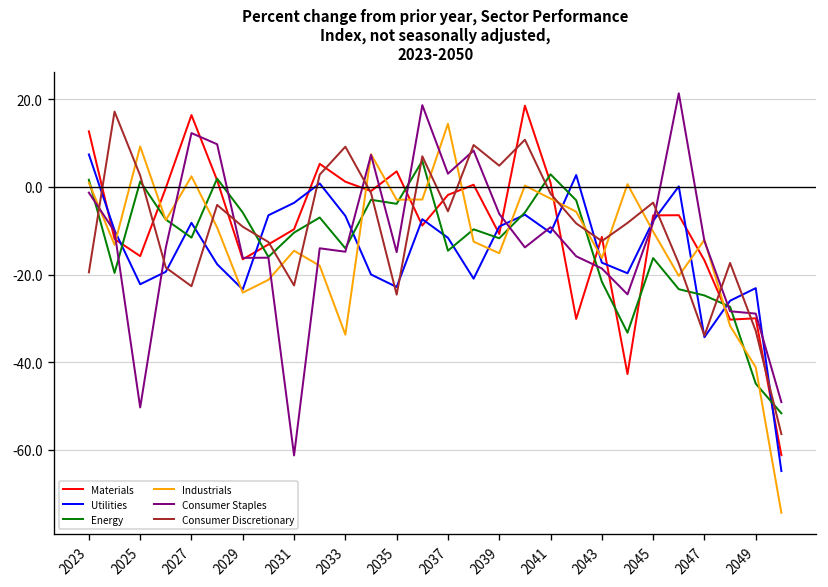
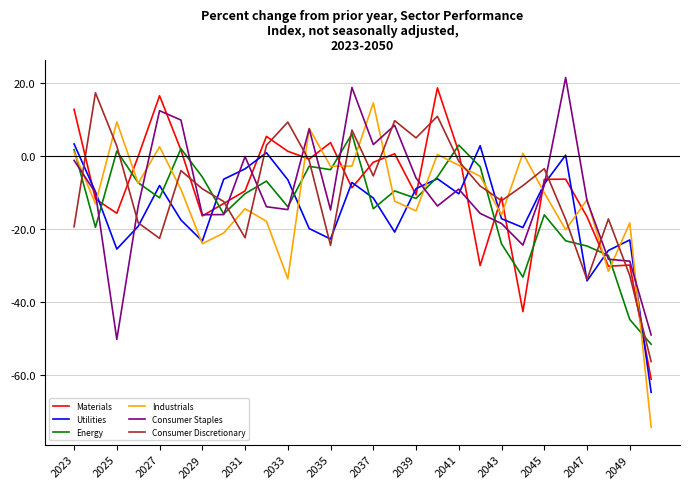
Utilities, 2023: 7 -> 3
Utilities, 2025: -22 -> -26
Consumer Staples, 2031: -61 -> 0
Energy, 2043: -22 -> -24
Industrials, 2049: -41 -> -18
